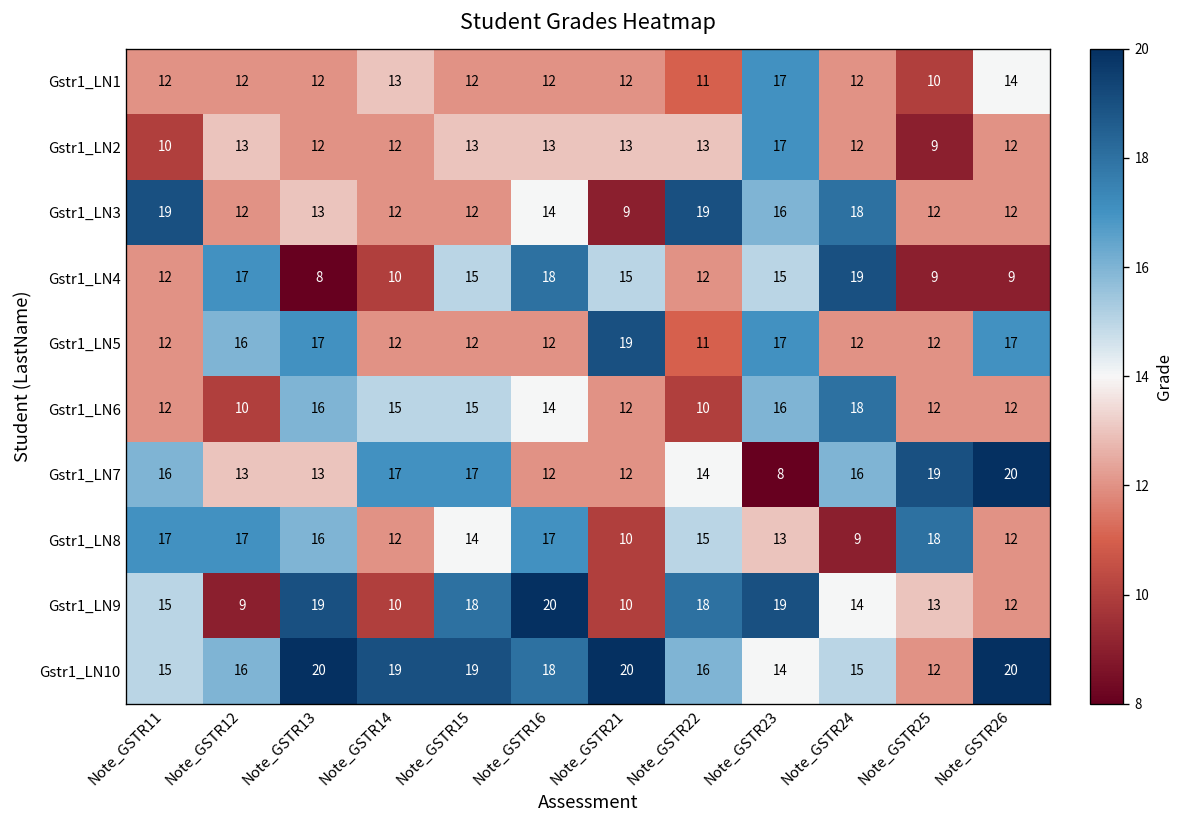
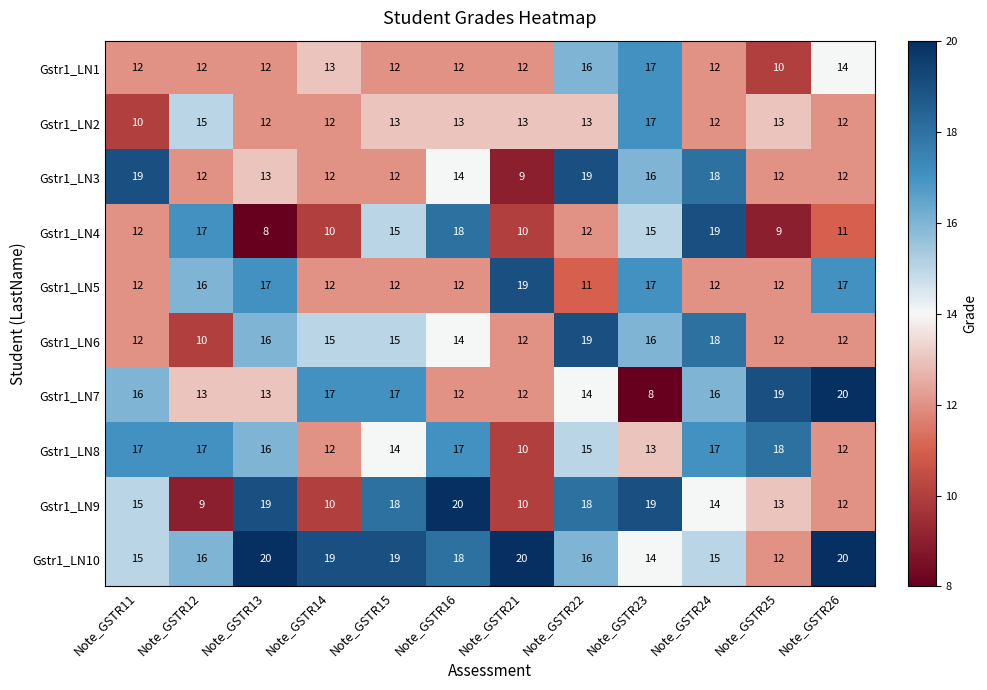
Gstr1_LN1, Note_GSTR22: 11 -> 16
Gstr1_LN2, Note_GSTR12: 13 -> 15
Gstr1_LN2, Note_GSTR25: 9 -> 13
Gstr1_LN4, Note_GSTR21: 15 -> 10
Gstr1_LN4, Note_GSTR26: 9 -> 11
Gstr1_LN6, Note_GSTR22: 10 -> 19
Gstr1_LN8, Note_GSTR24: 9 -> 17
